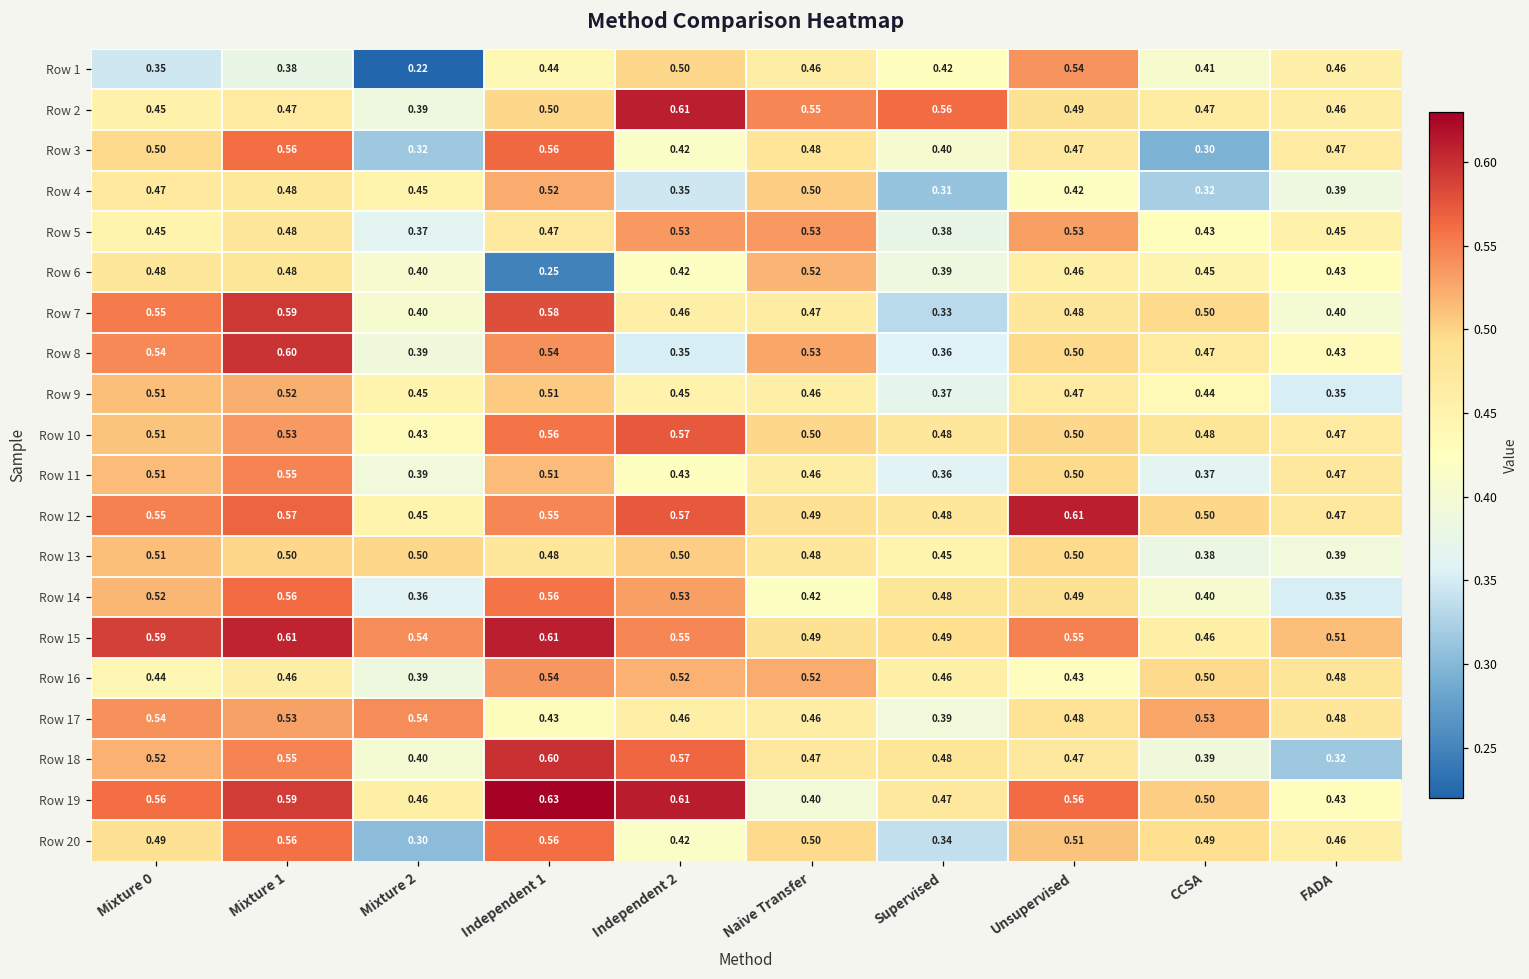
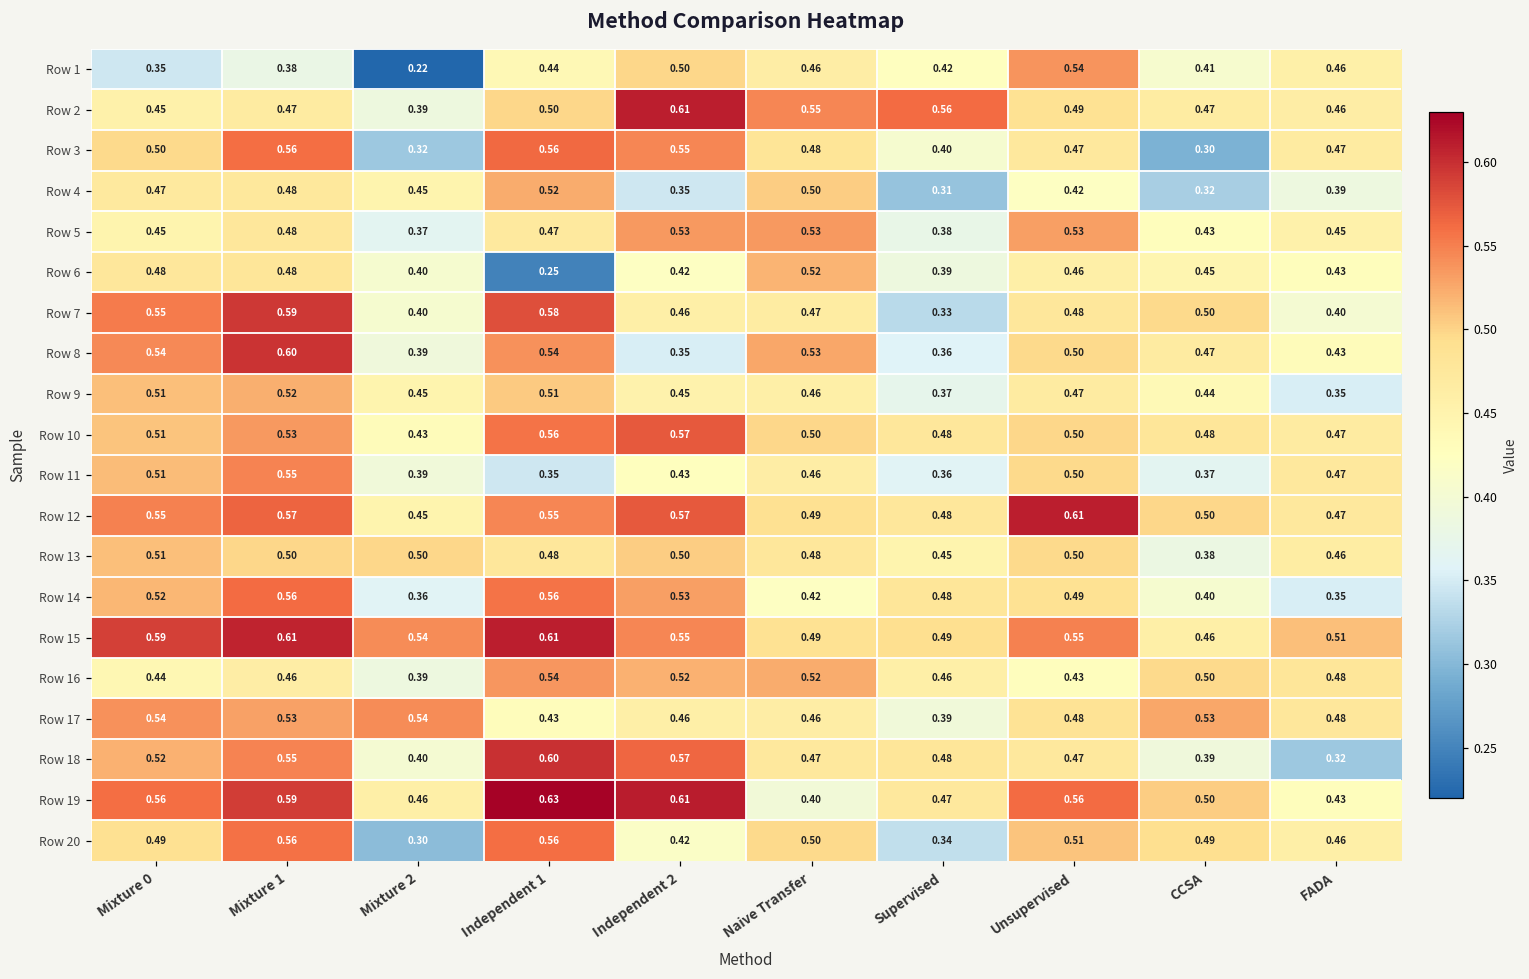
Row 3, Independent 2: 0.42 -> 0.55
Row 11, Independent 1: 0.51 -> 0.35
Row 13, FADA: 0.39 -> 0.46
